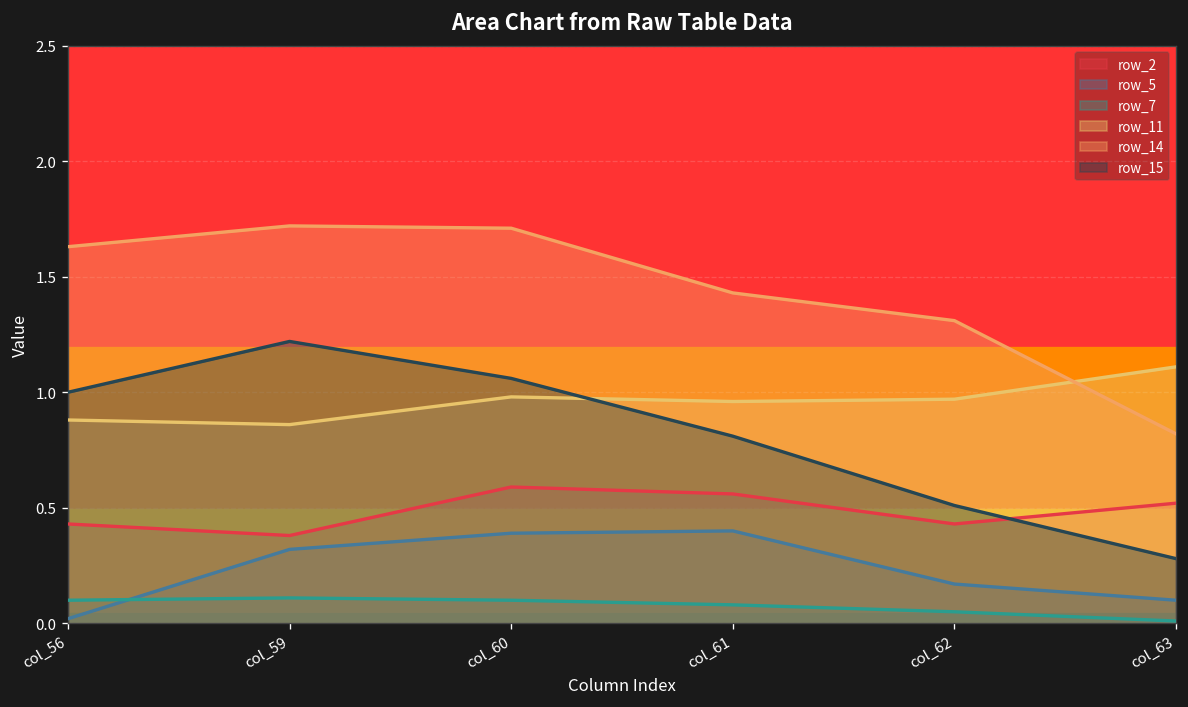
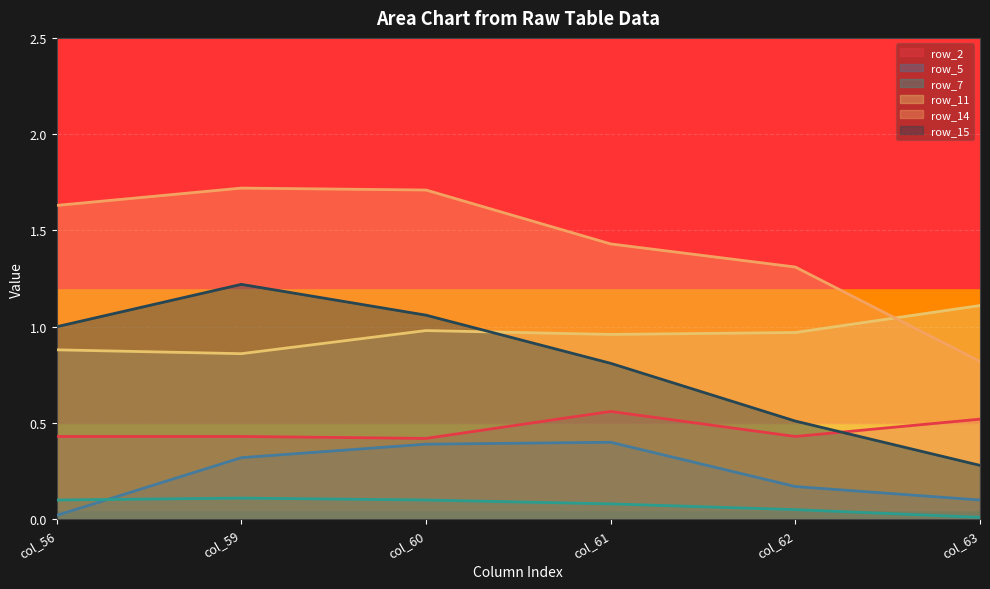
row_2, col_59: 0.38 -> 0.43
row_2, col_60: 0.59 -> 0.42
